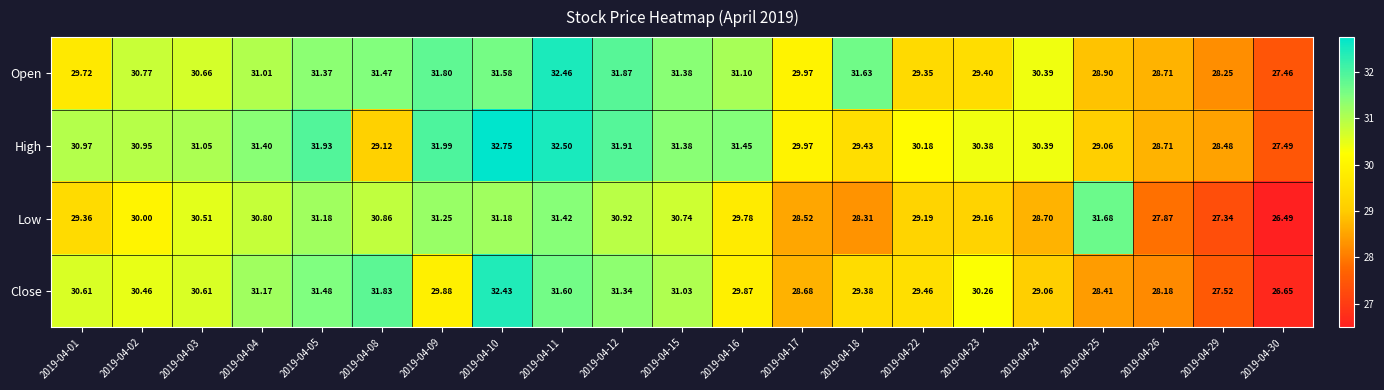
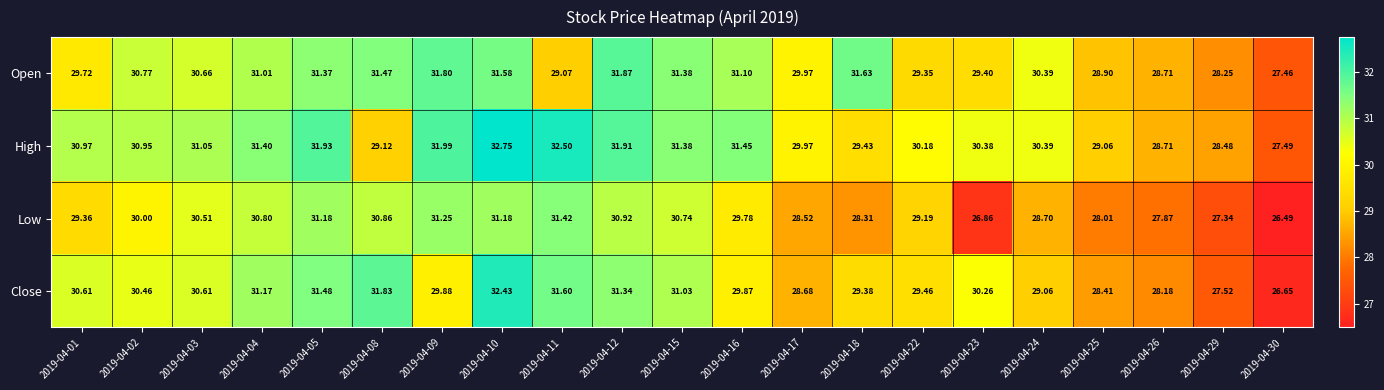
Open, 2019-04-11: 32.46 -> 29.07
Low, 2019-04-23: 29.16 -> 26.86
Low, 2019-04-25: 31.68 -> 28.01
